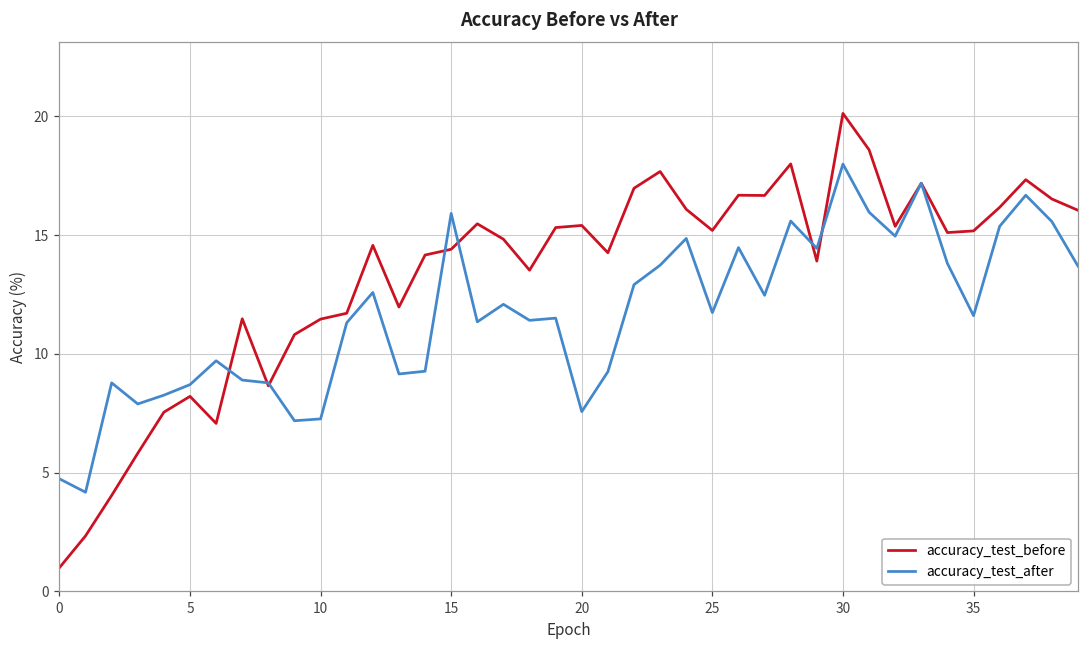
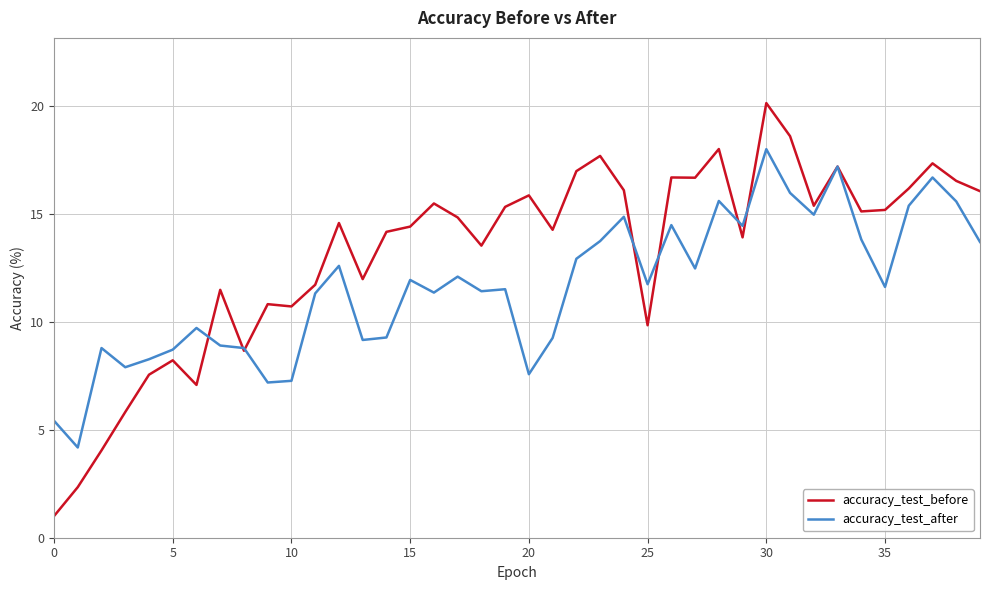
accuracy_test_after, 0: 4.7 -> 5.4
accuracy_test_before, 10: 11.5 -> 10.7
accuracy_test_after, 15: 15.9 -> 11.9
accuracy_test_before, 20: 15.4 -> 15.8
accuracy_test_before, 25: 15.2 -> 9.8
